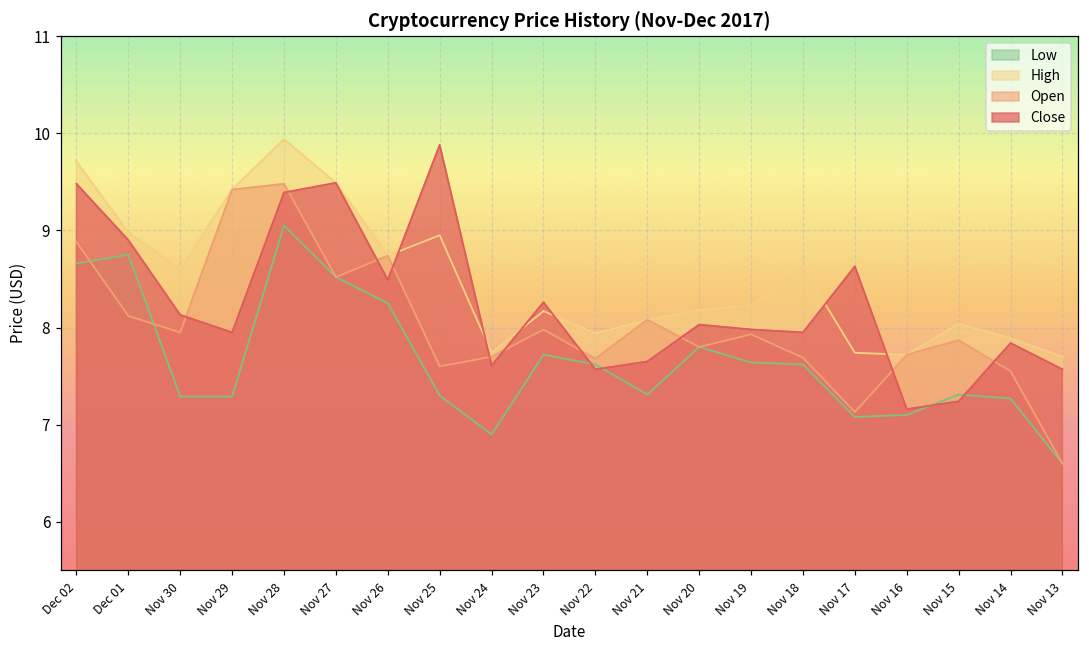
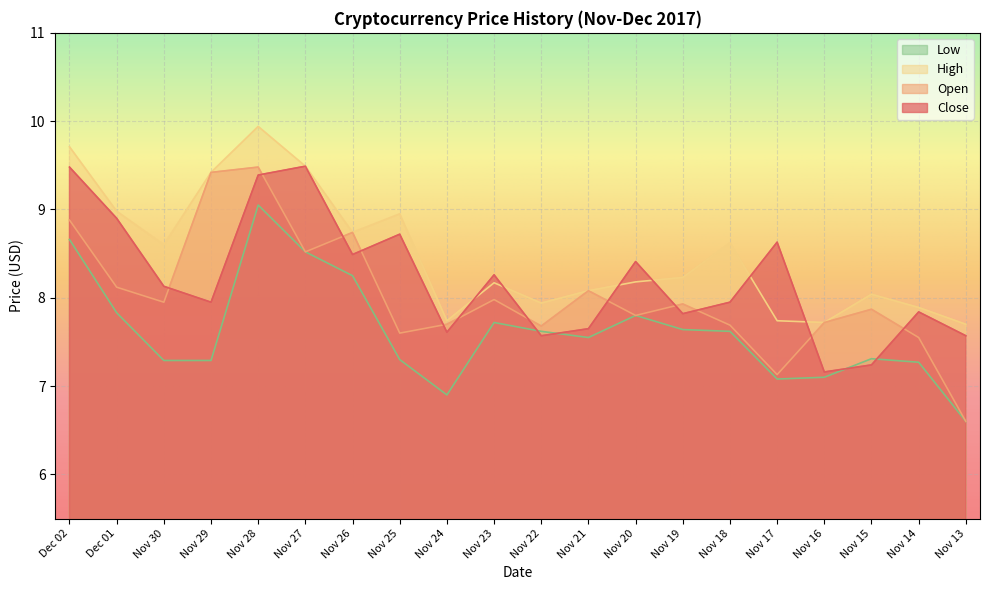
Low, Dec 01: 8.8 -> 7.8
Close, Nov 25: 9.9 -> 8.7
Low, Nov 21: 7.3 -> 7.6
Close, Nov 20: 8.0 -> 8.4
Close, Nov 19: 8.0 -> 7.8
